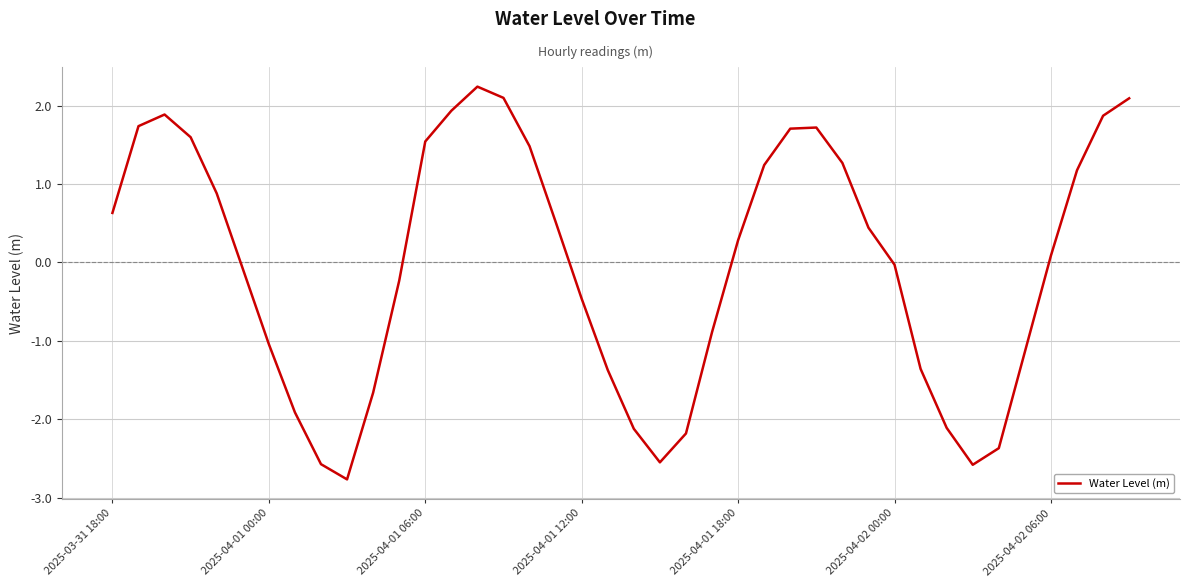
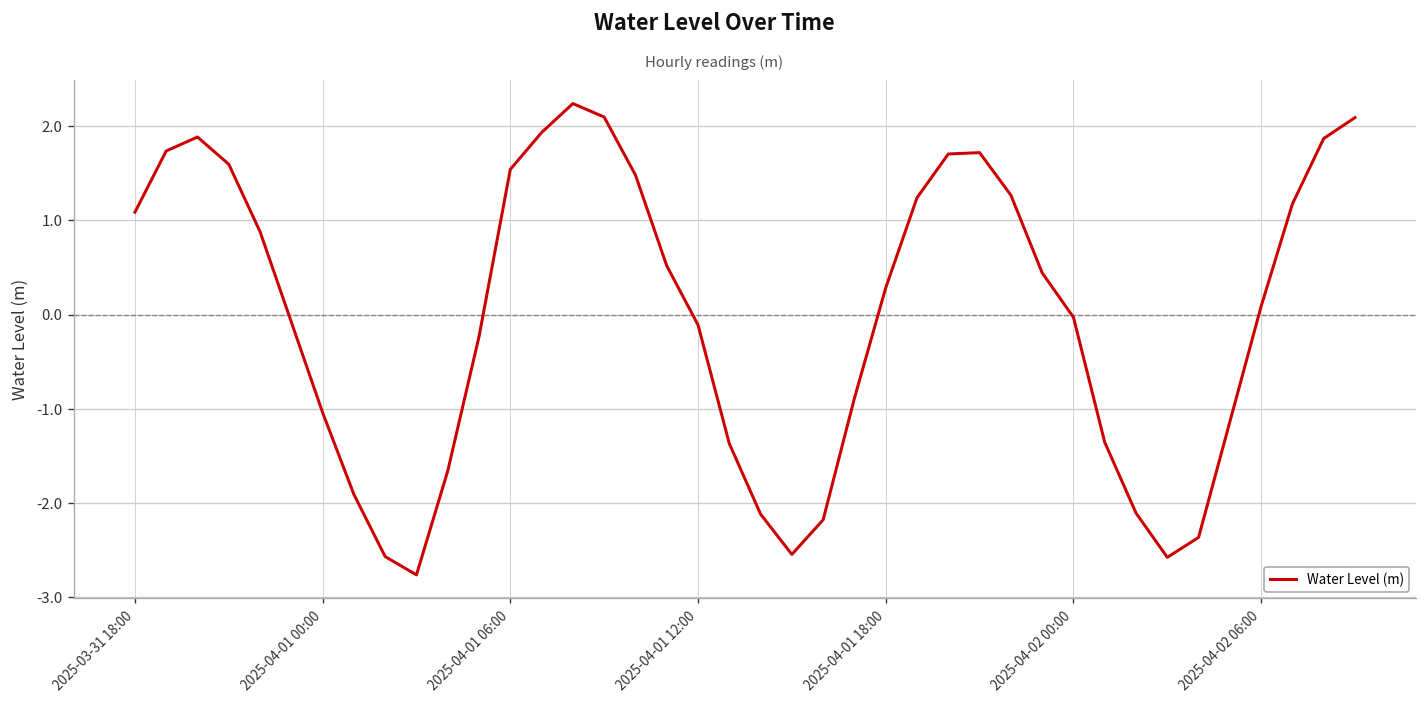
2025-03-31 18:00: 0.6 -> 1.1
2025-04-01 12:00: -0.5 -> -0.1
